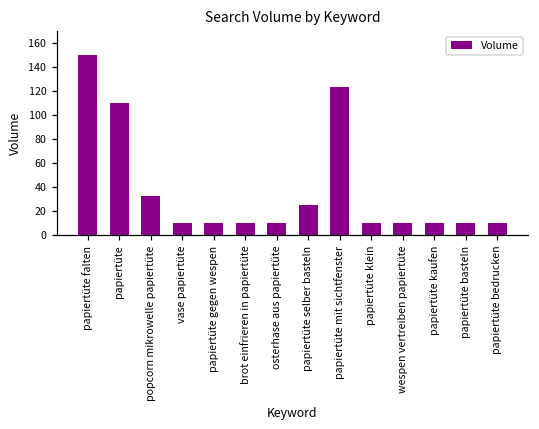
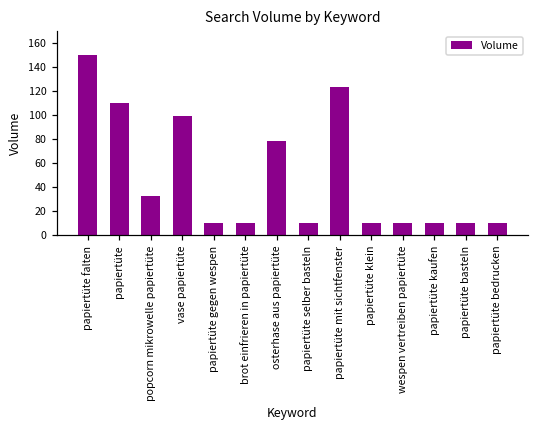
vase papiertüte: 10 -> 99
osterhase aus papiertüte: 10 -> 78
papiertüte selber basteln: 25 -> 10
